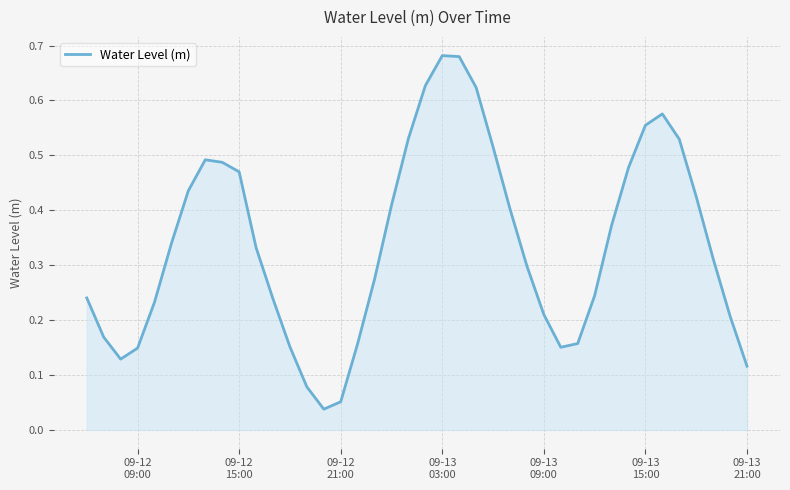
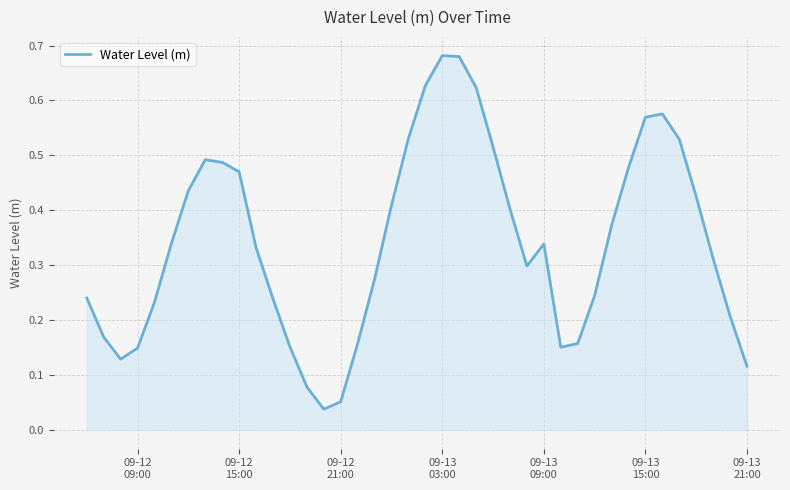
09-13 09:00: 0.21 -> 0.34
09-13 15:00: 0.55 -> 0.57
